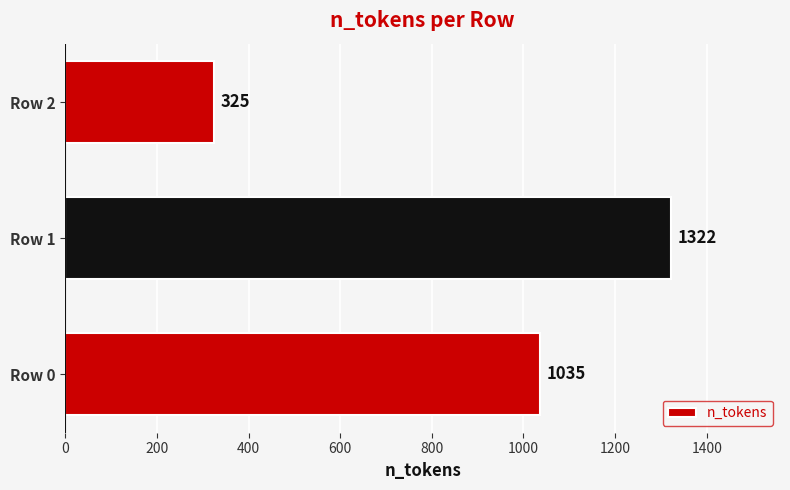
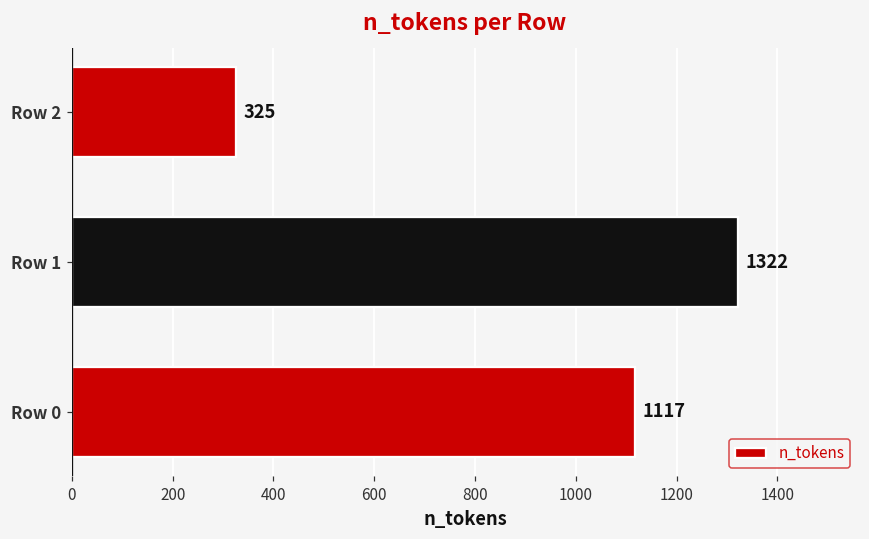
Row 0: 1035 -> 1117
